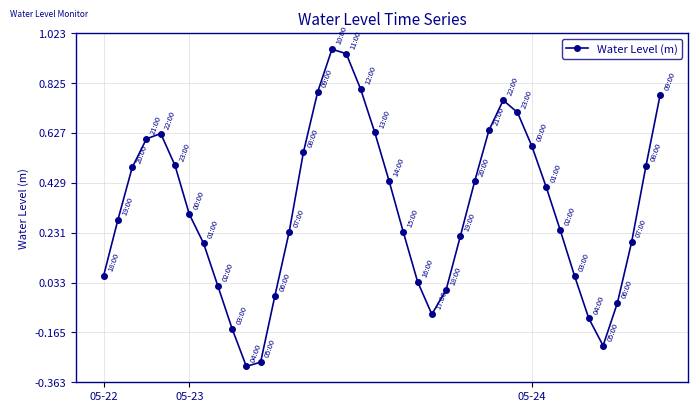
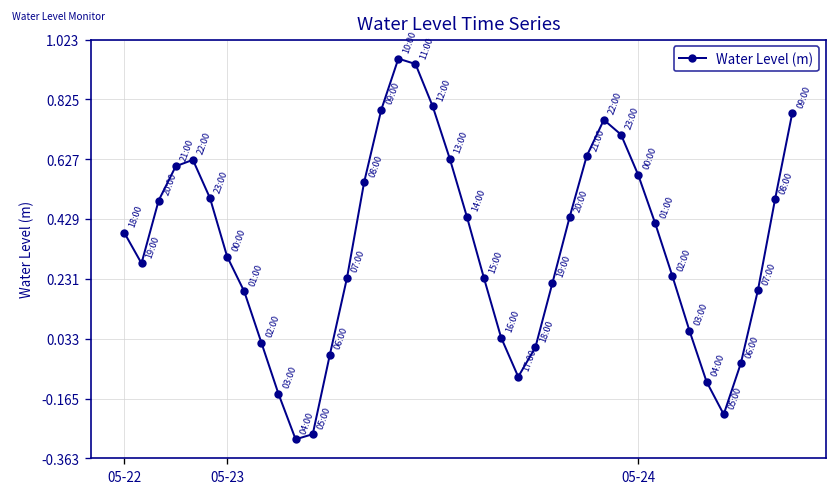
05-22: 0.06 -> 0.38
